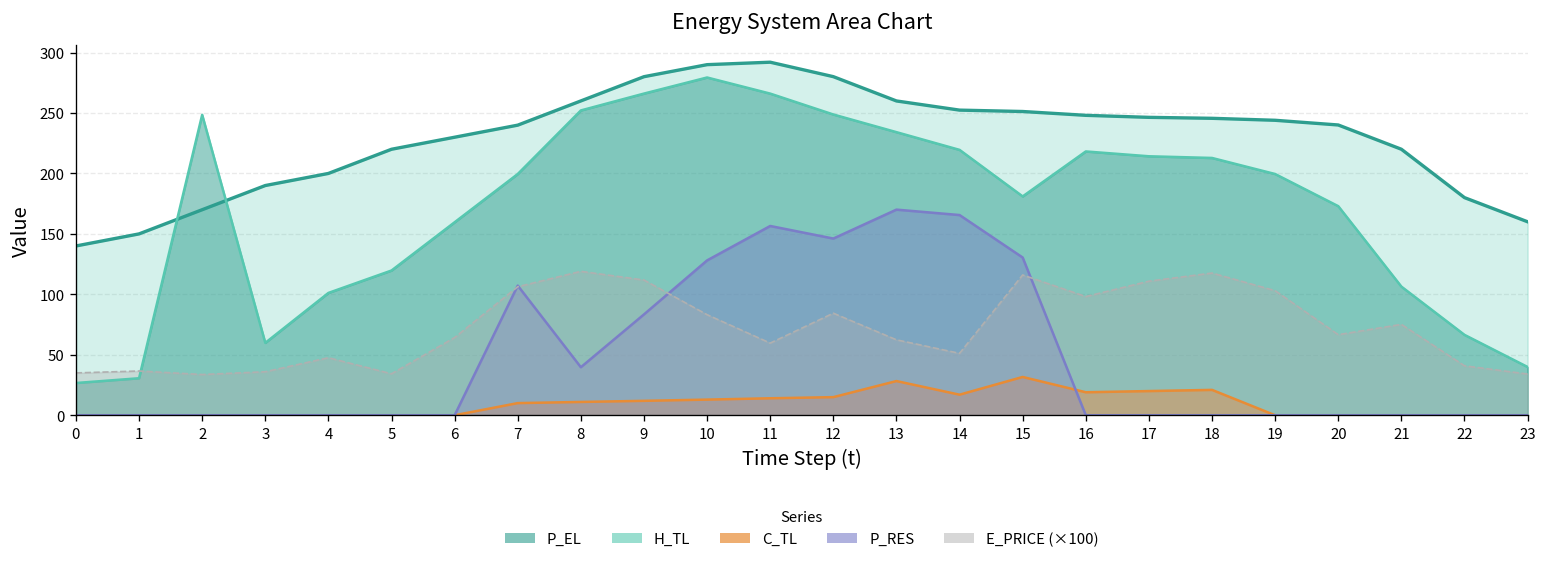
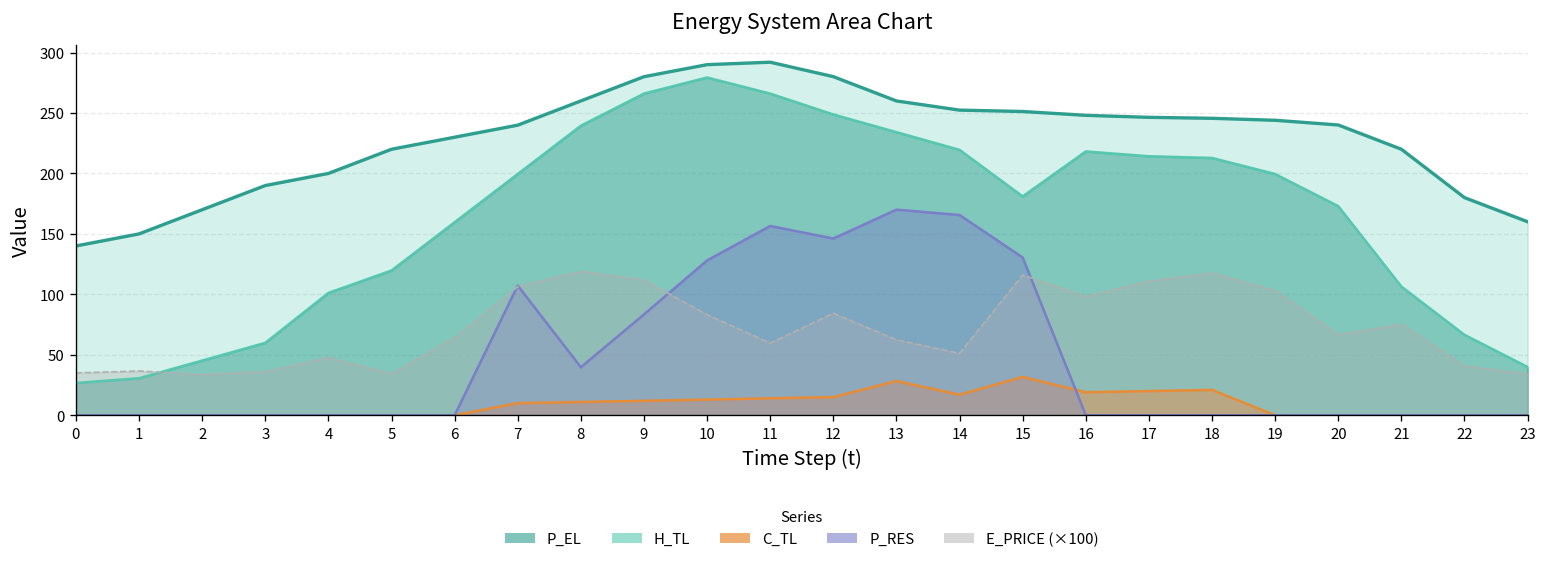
H_TL, 2: 248 -> 45
H_TL, 8: 252 -> 239
